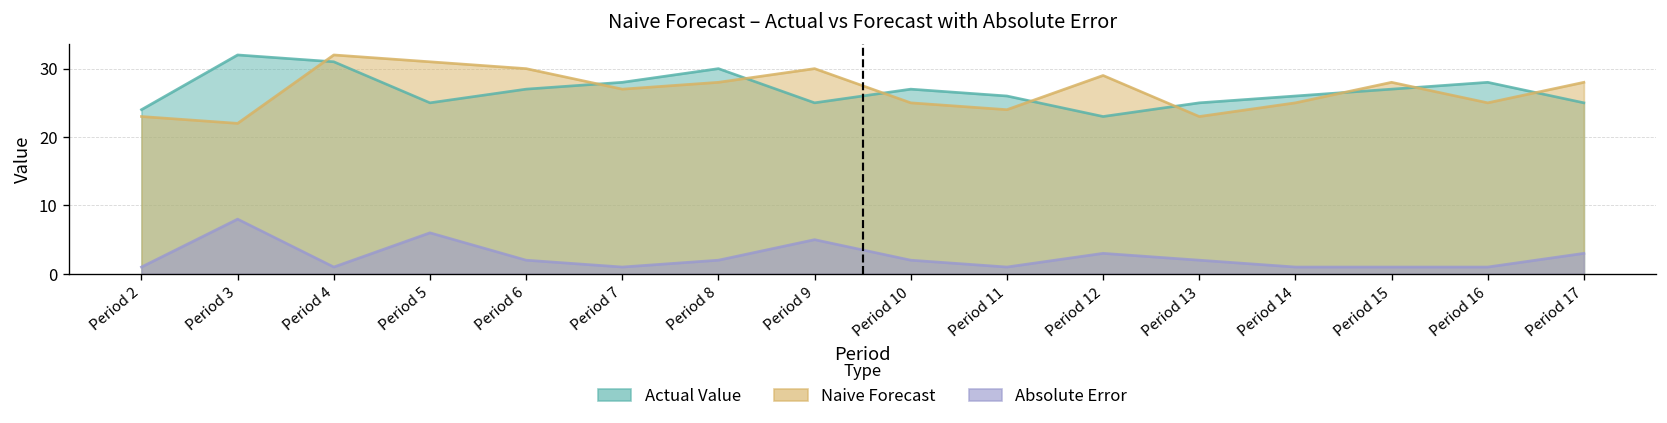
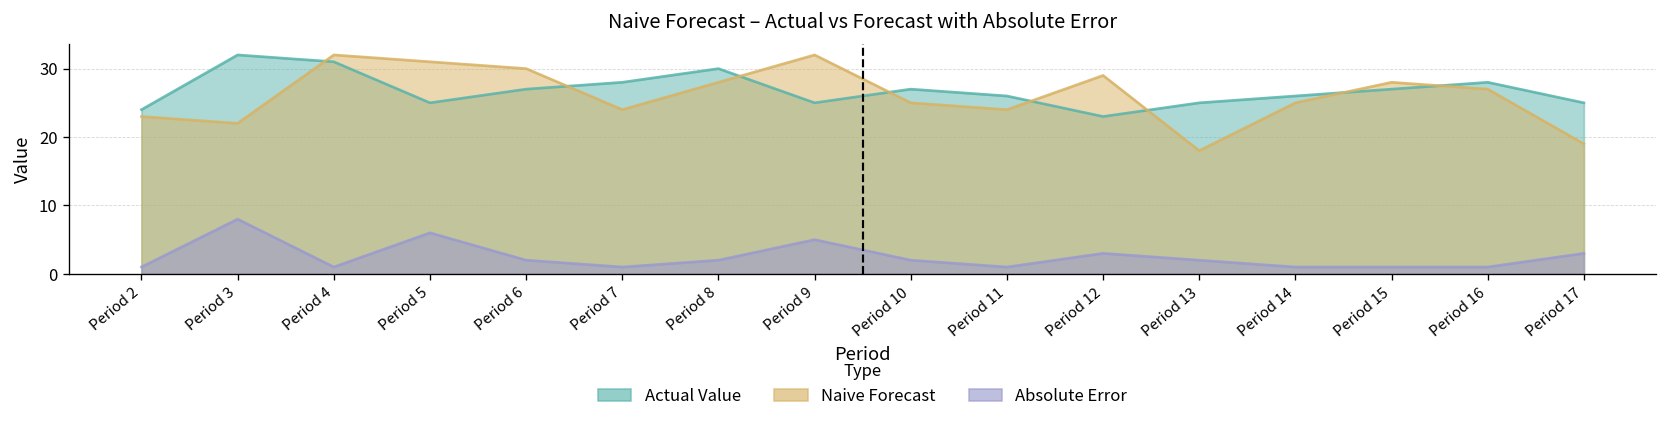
Naive Forecast, Period 7: 27 -> 24
Naive Forecast, Period 9: 30 -> 32
Naive Forecast, Period 13: 23 -> 18
Naive Forecast, Period 16: 25 -> 27
Naive Forecast, Period 17: 28 -> 19
